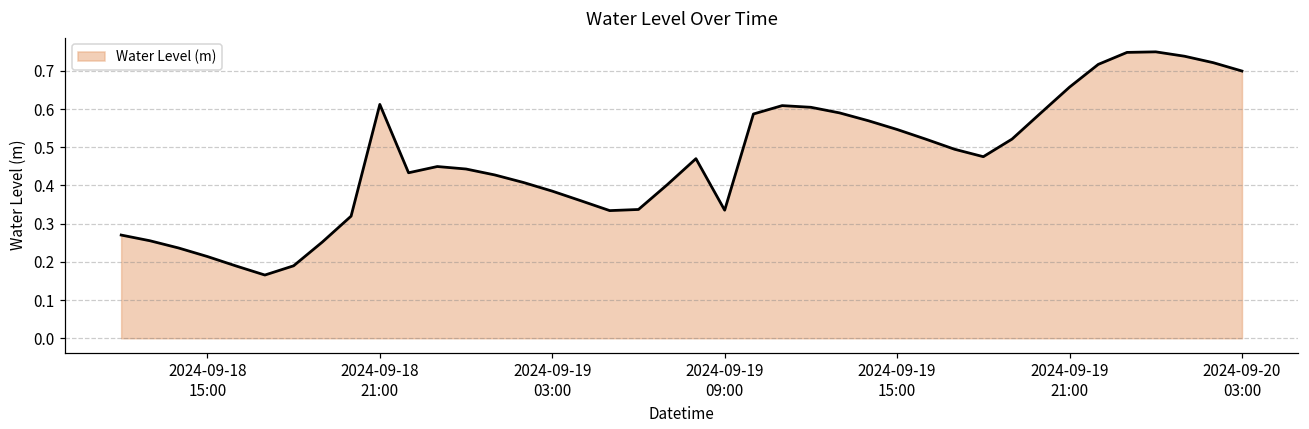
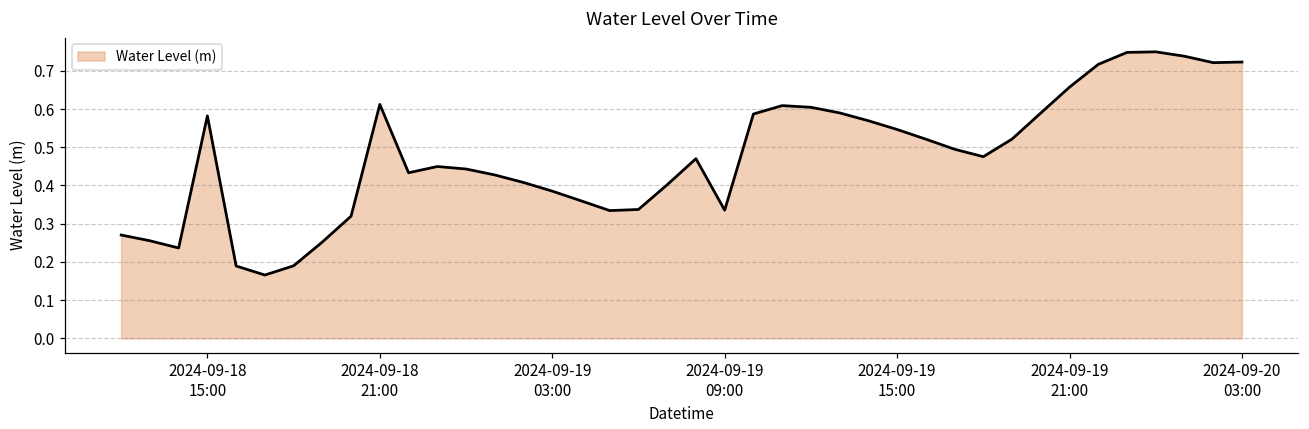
2024-09-18 15:00: 0.21 -> 0.58
2024-09-20 03:00: 0.70 -> 0.72
